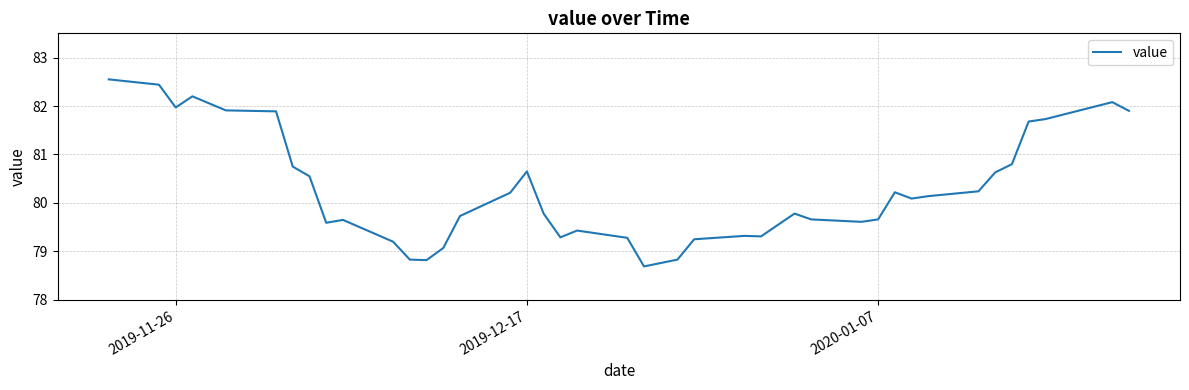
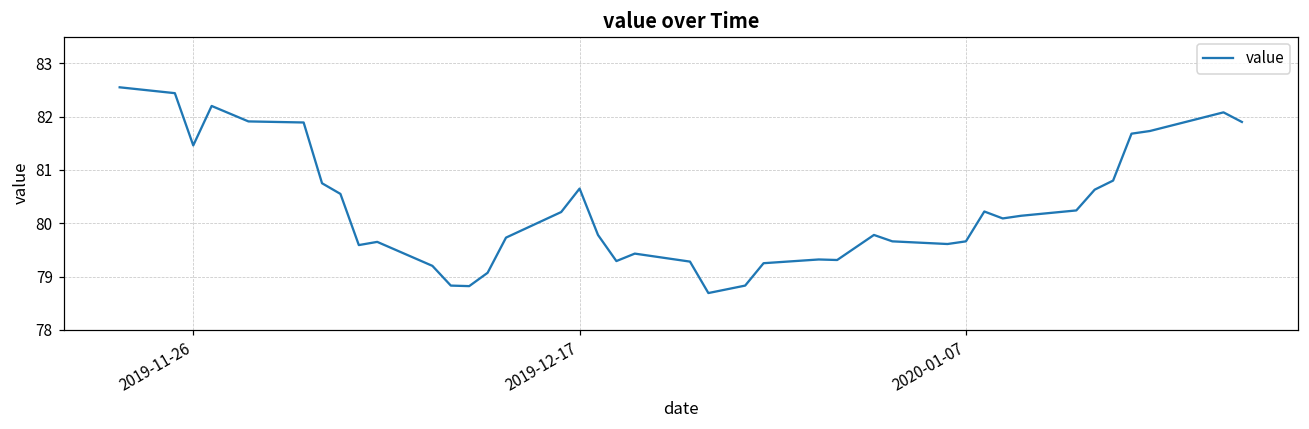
2019-11-26: 82.0 -> 81.5
